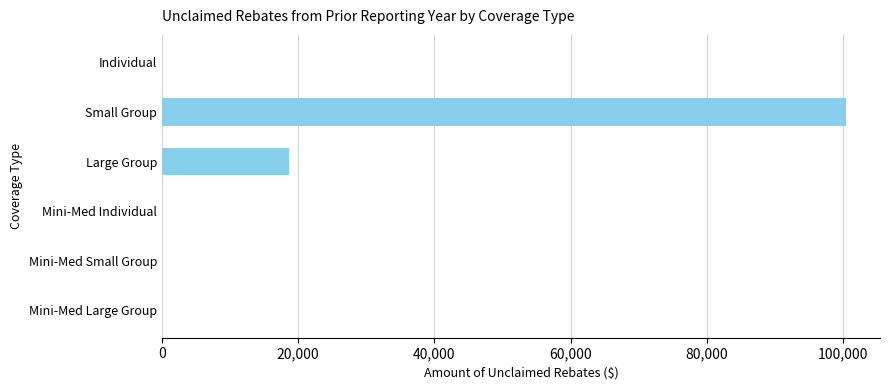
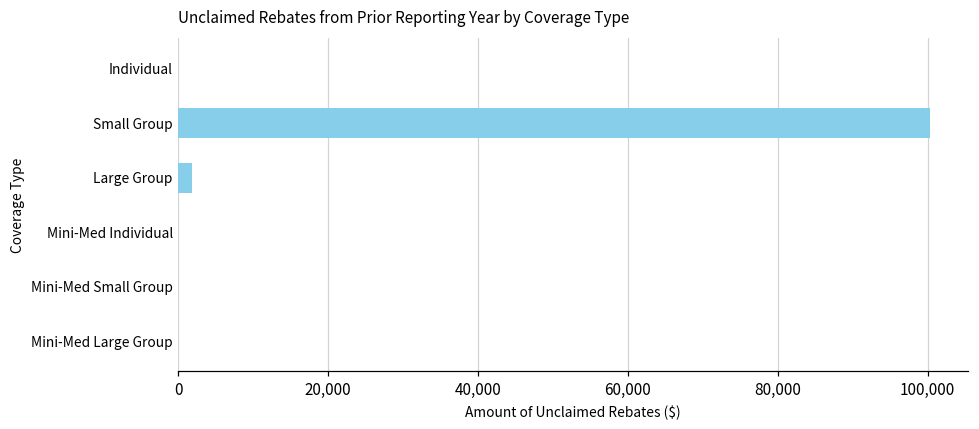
Large Group: 19,000 -> 2,000
